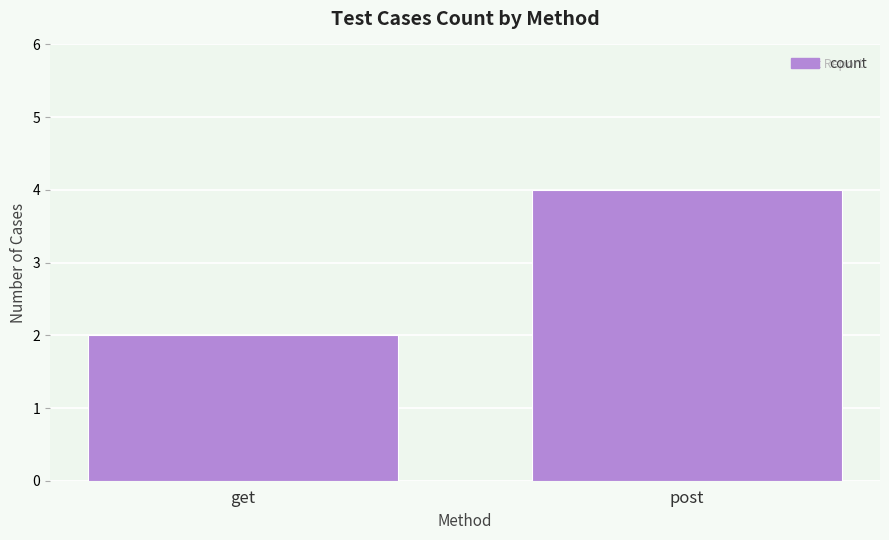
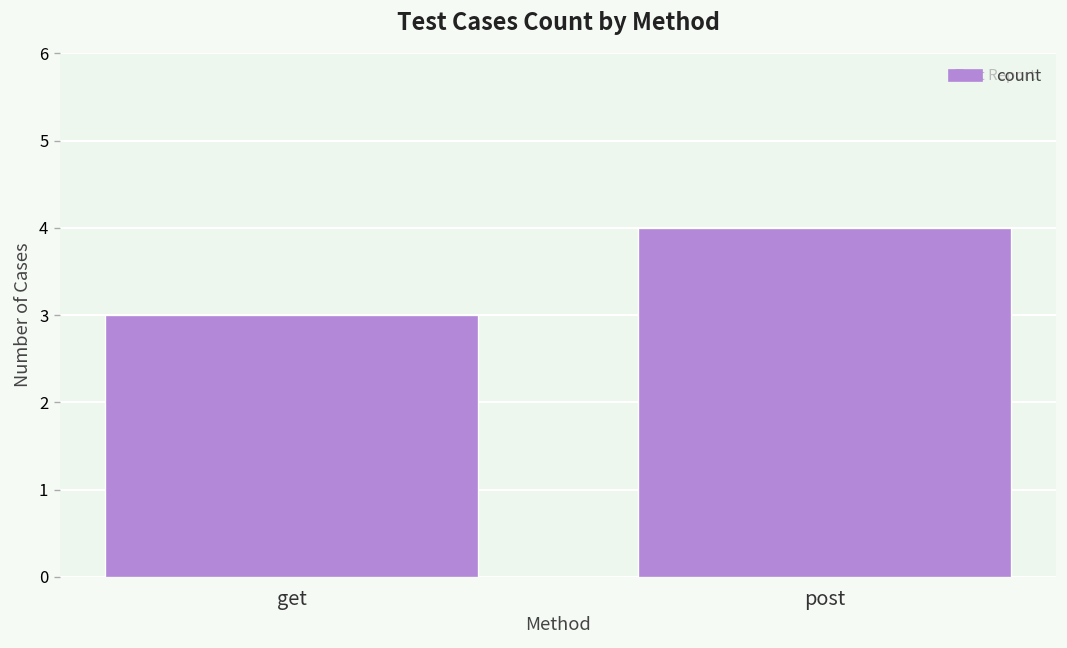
get: 2 -> 3
